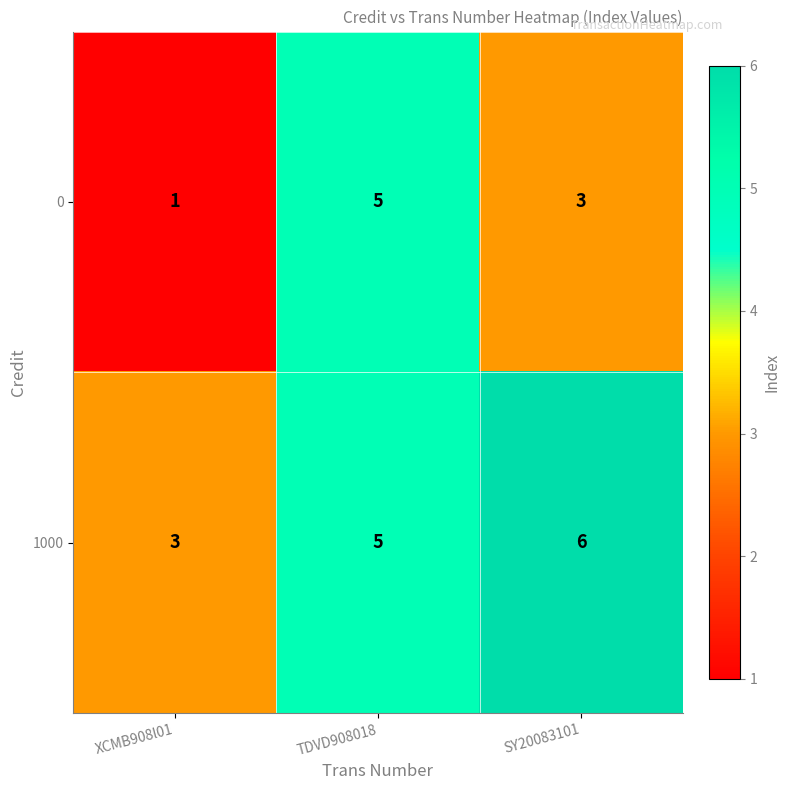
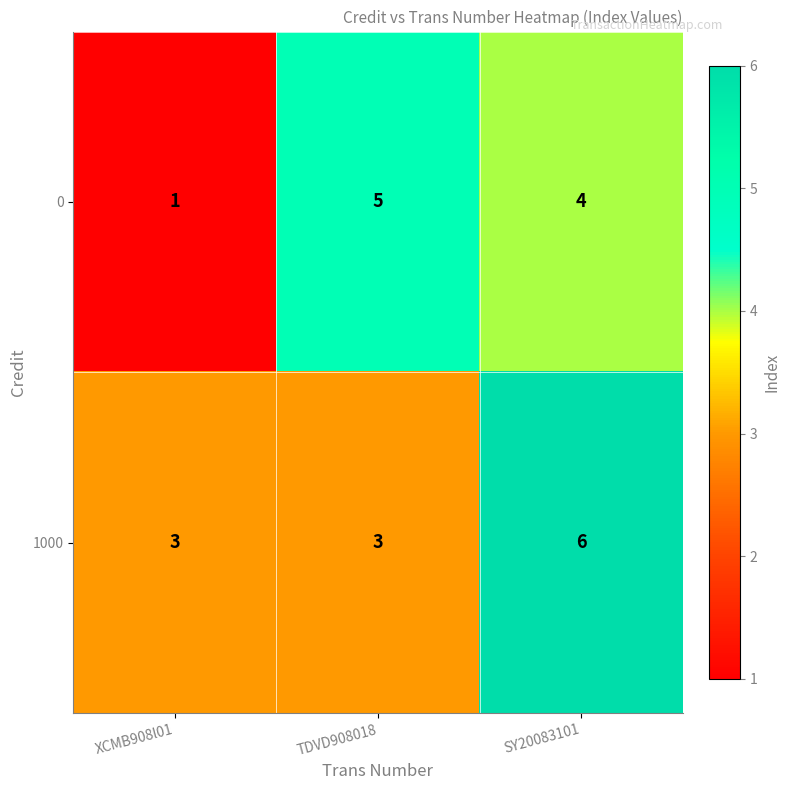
0, SY20083101: 3 -> 4
1000, TDVD908018: 5 -> 3
